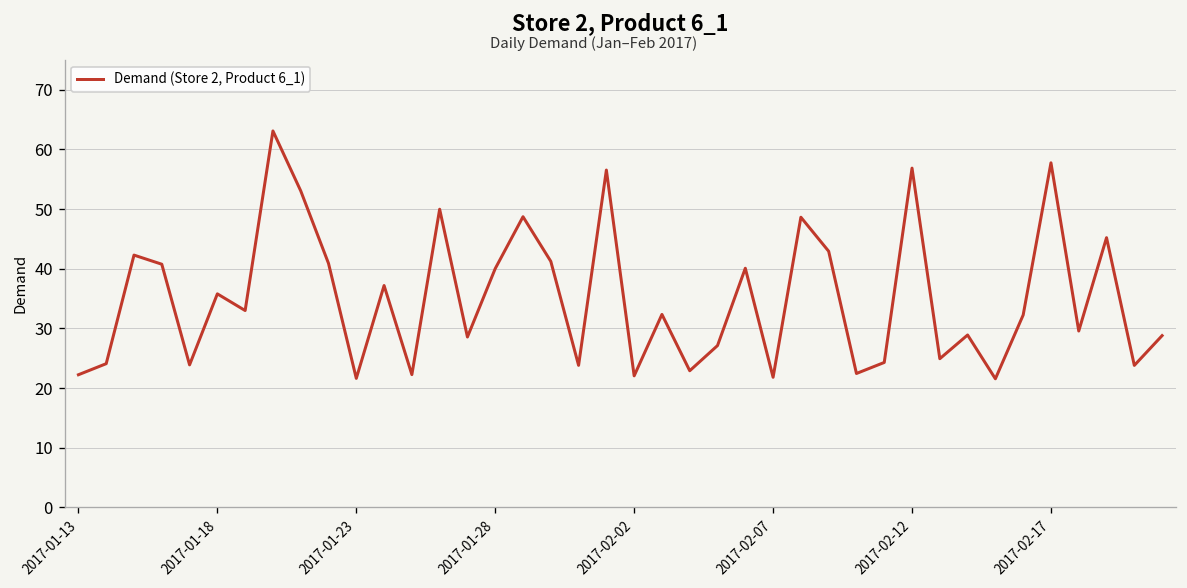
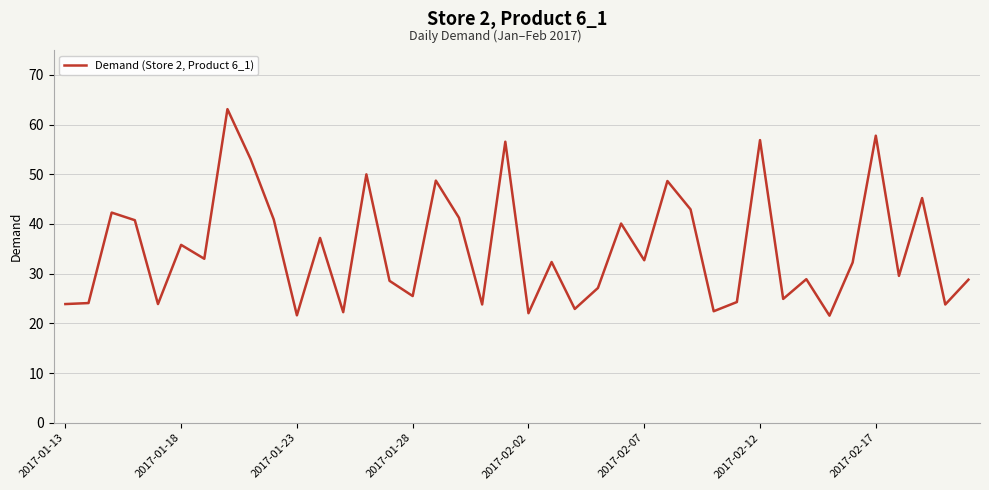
2017-01-13: 22 -> 24
2017-01-28: 40 -> 26
2017-02-07: 22 -> 33
